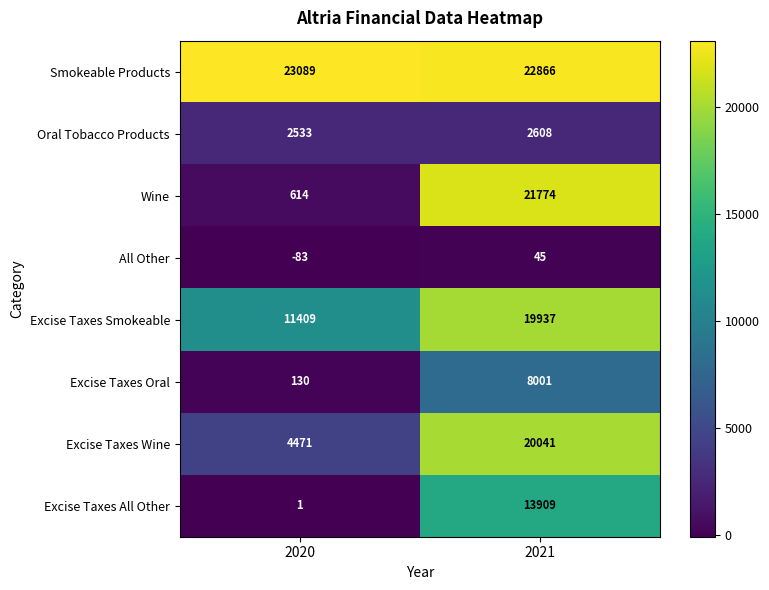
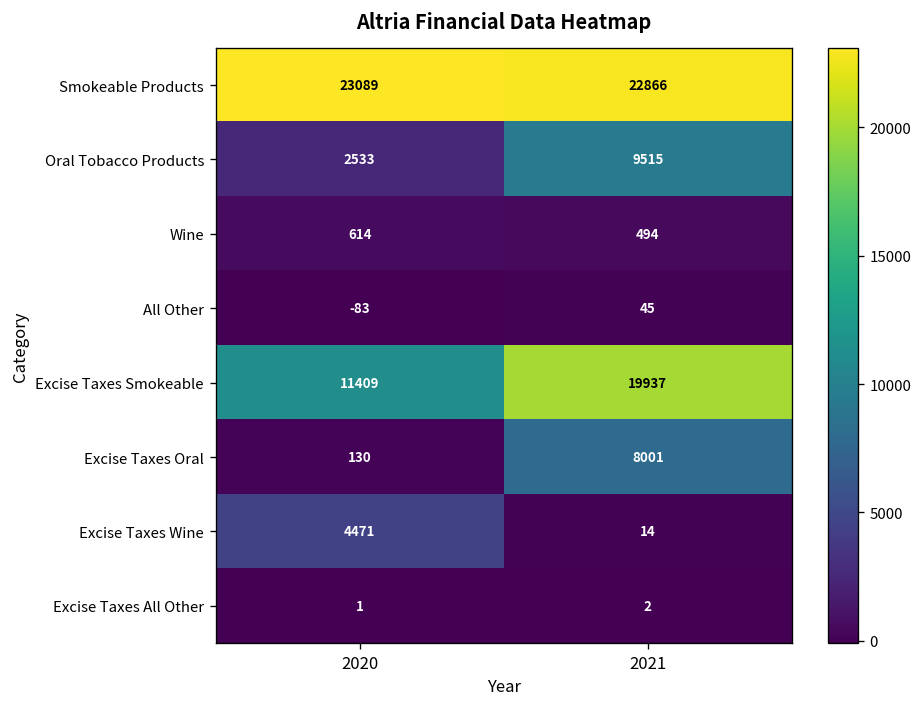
Oral Tobacco Products, 2021: 2608 -> 9515
Wine, 2021: 21774 -> 494
Excise Taxes Wine, 2021: 20041 -> 14
Excise Taxes All Other, 2021: 13909 -> 2
